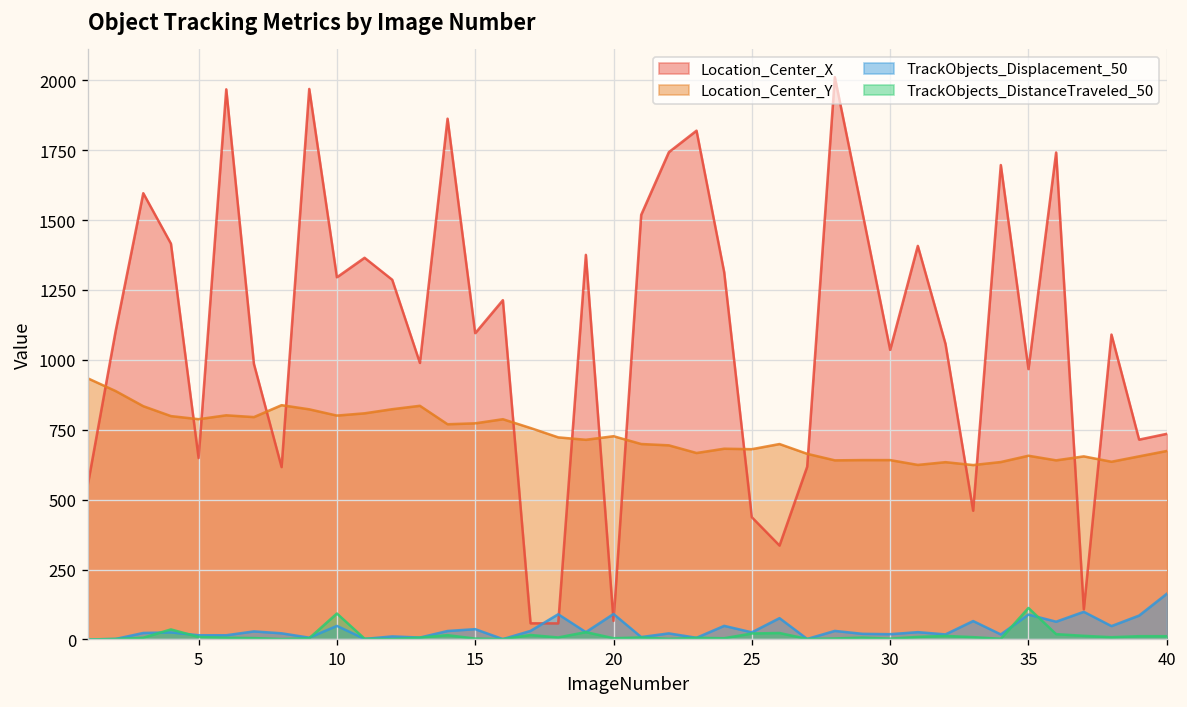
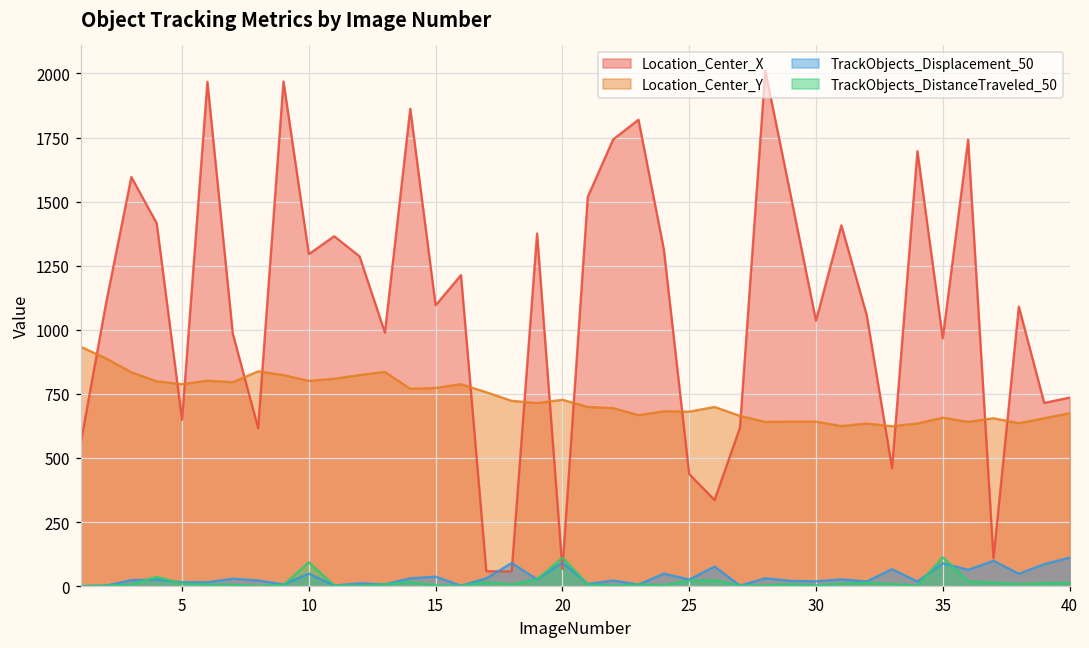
TrackObjects_DistanceTraveled_50, 20: 0 -> 110
TrackObjects_Displacement_50, 40: 160 -> 110
